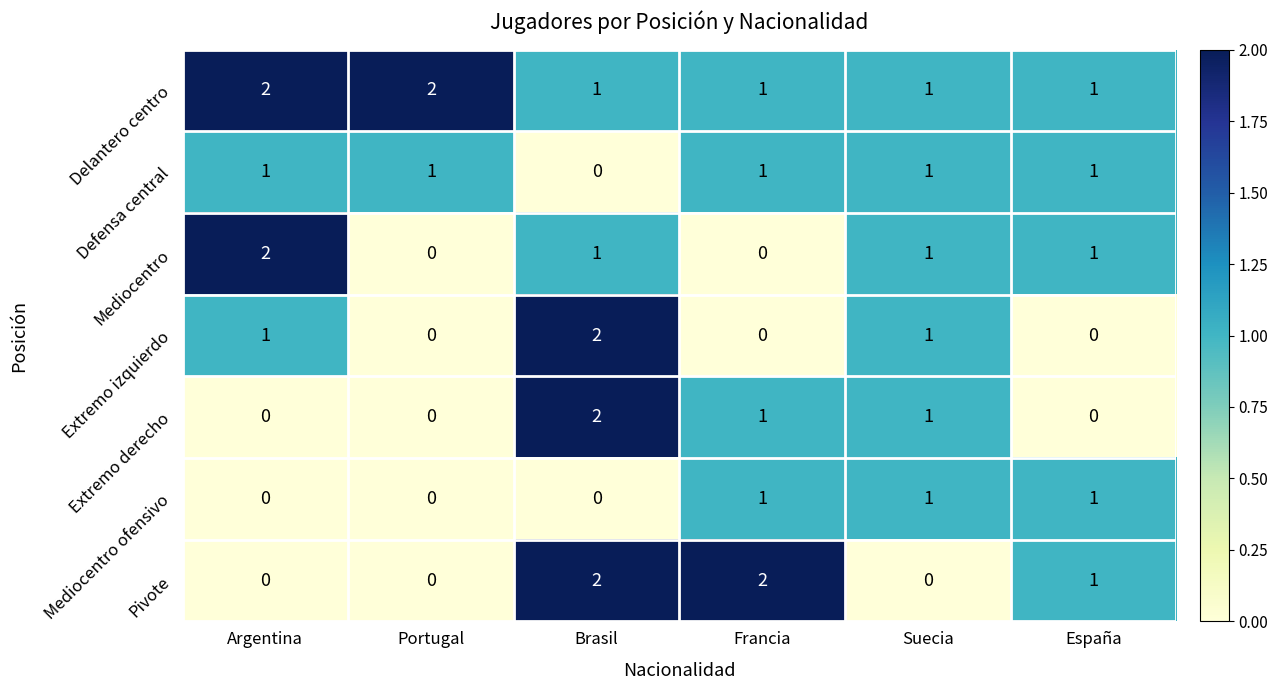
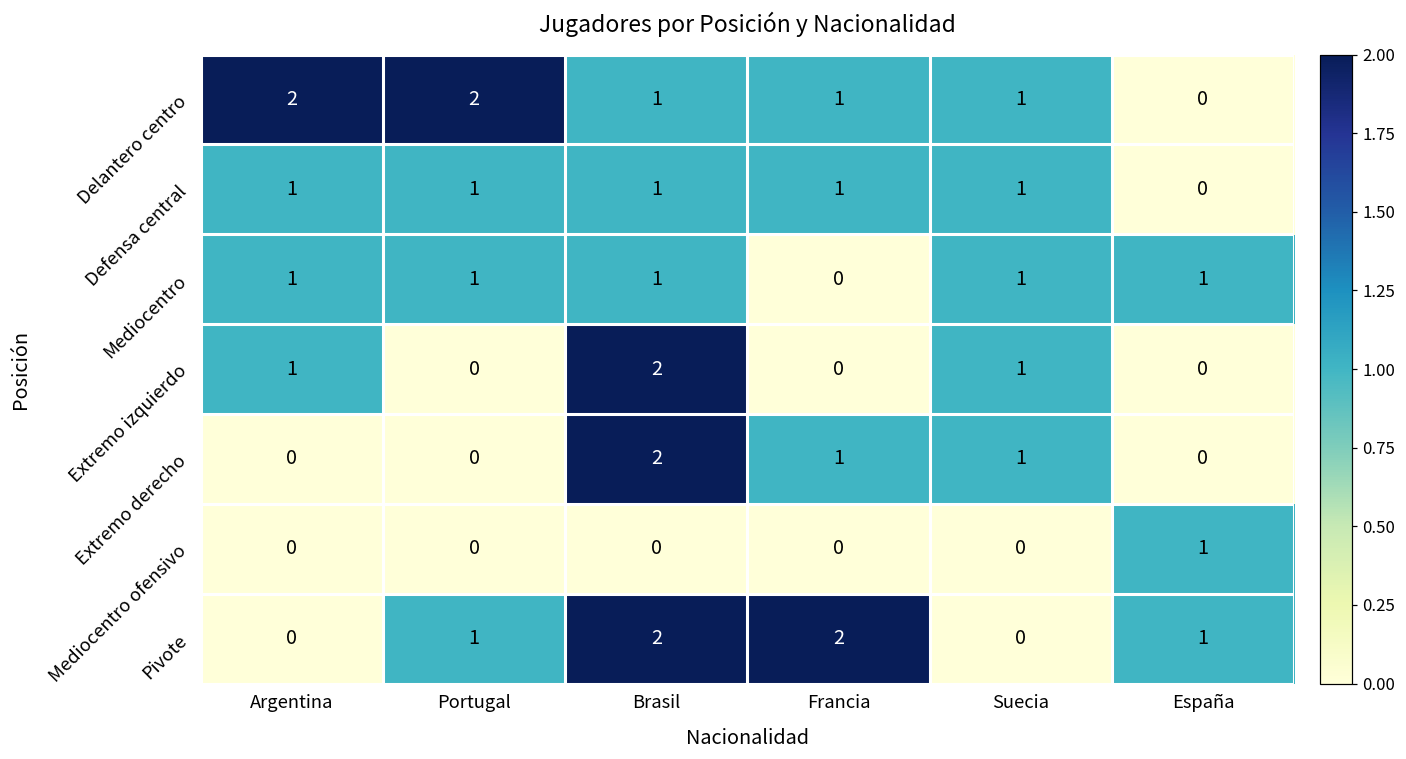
Delantero centro, España: 1 -> 0
Defensa central, Brasil: 0 -> 1
Defensa central, España: 1 -> 0
Mediocentro, Argentina: 2 -> 1
Mediocentro, Portugal: 0 -> 1
Mediocentro ofensivo, Francia: 1 -> 0
Mediocentro ofensivo, Suecia: 1 -> 0
Pivote, Portugal: 0 -> 1
